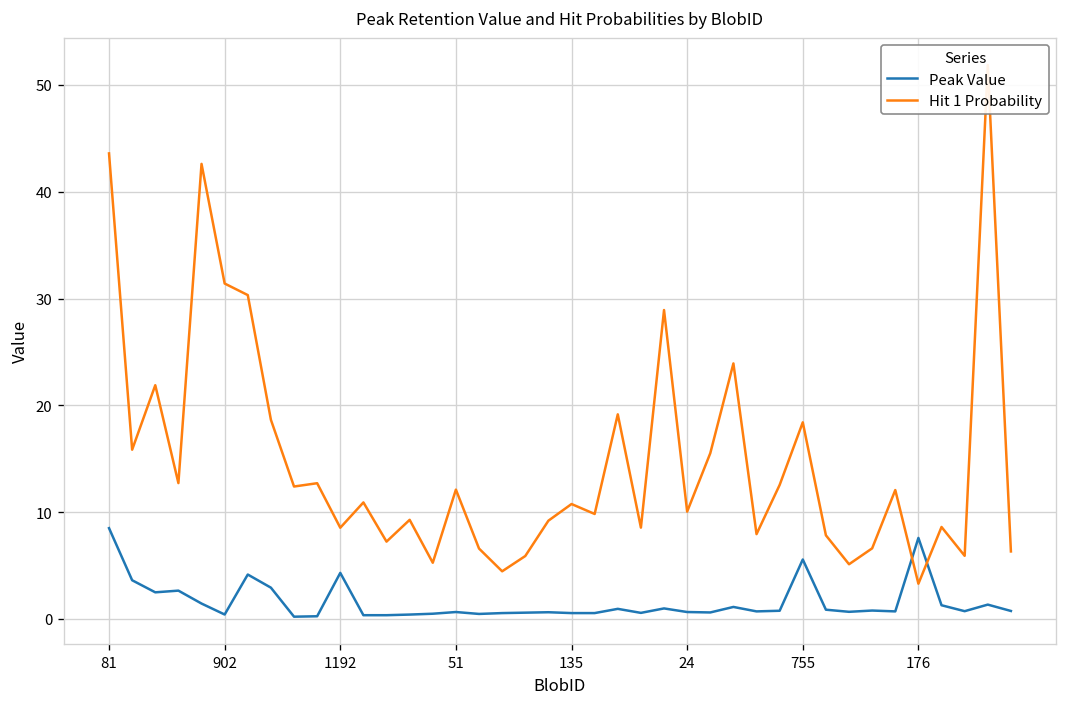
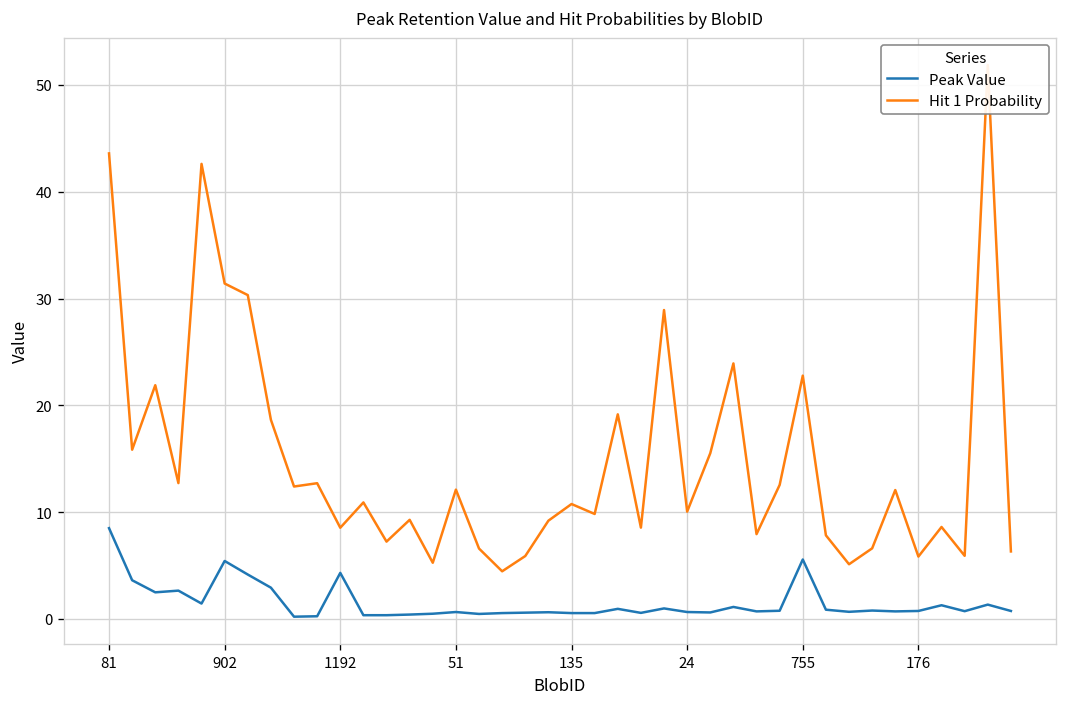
Peak Value, 902: 0 -> 5
Hit 1 Probability, 755: 18 -> 23
Peak Value, 176: 8 -> 1
Hit 1 Probability, 176: 3 -> 6
